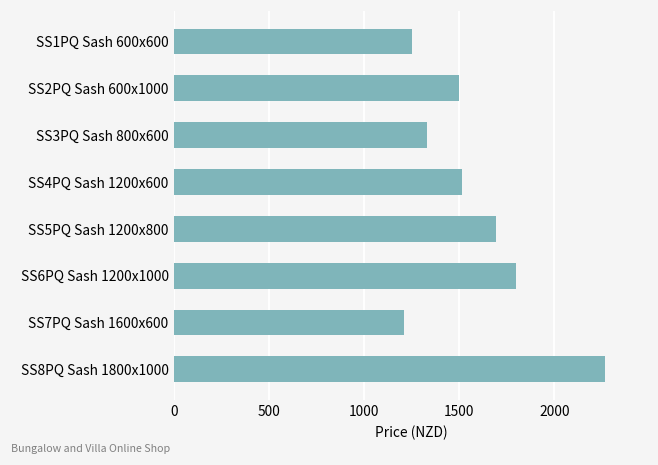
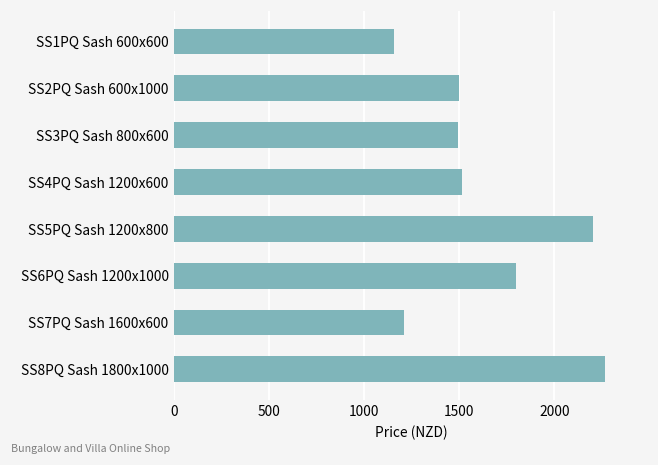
SS1PQ Sash 600x600: 1250 -> 1160
SS3PQ Sash 800x600: 1330 -> 1490
SS5PQ Sash 1200x800: 1700 -> 2200
